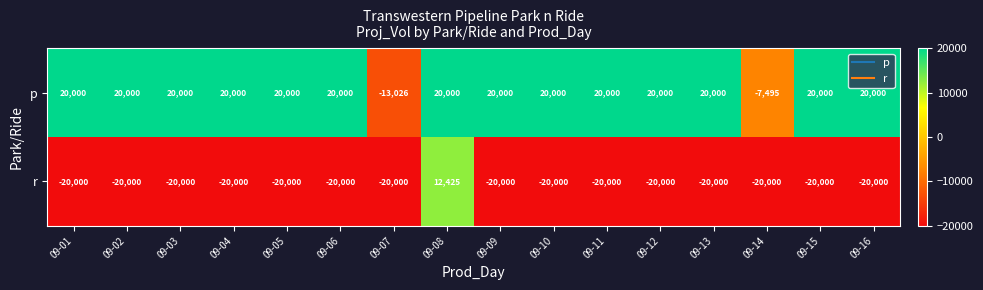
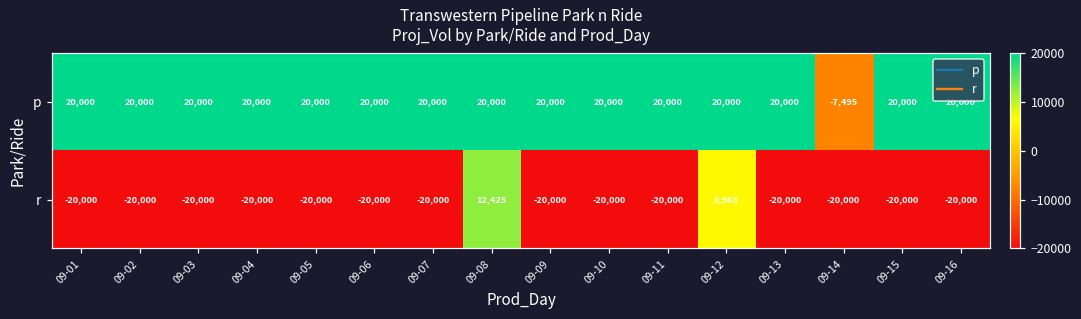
p, 09-07: -13,026 -> 20,000
r, 09-12: -20,000 -> 5,963
